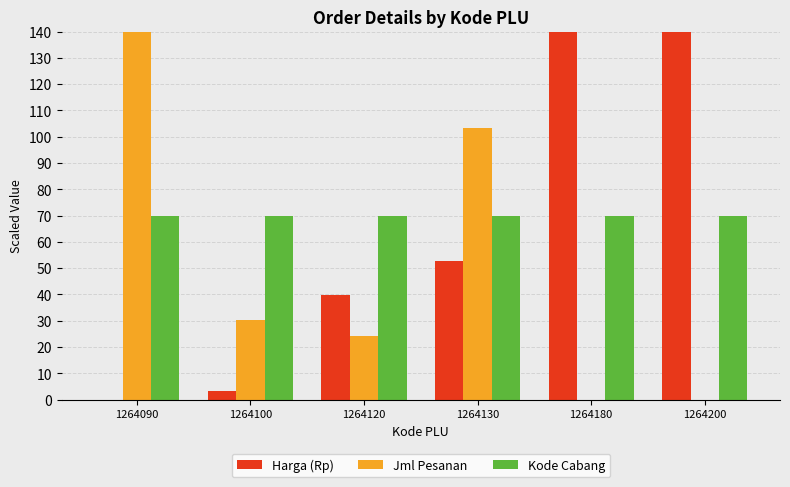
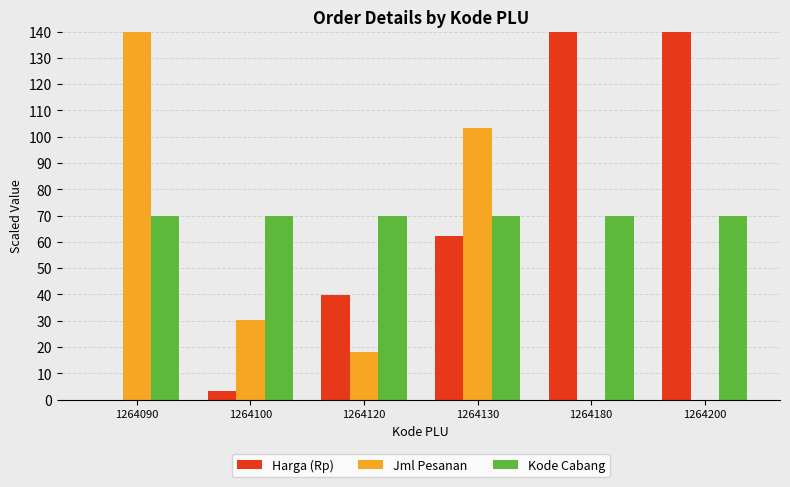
Jml Pesanan, 1264120: 24 -> 18
Harga (Rp), 1264130: 53 -> 62
